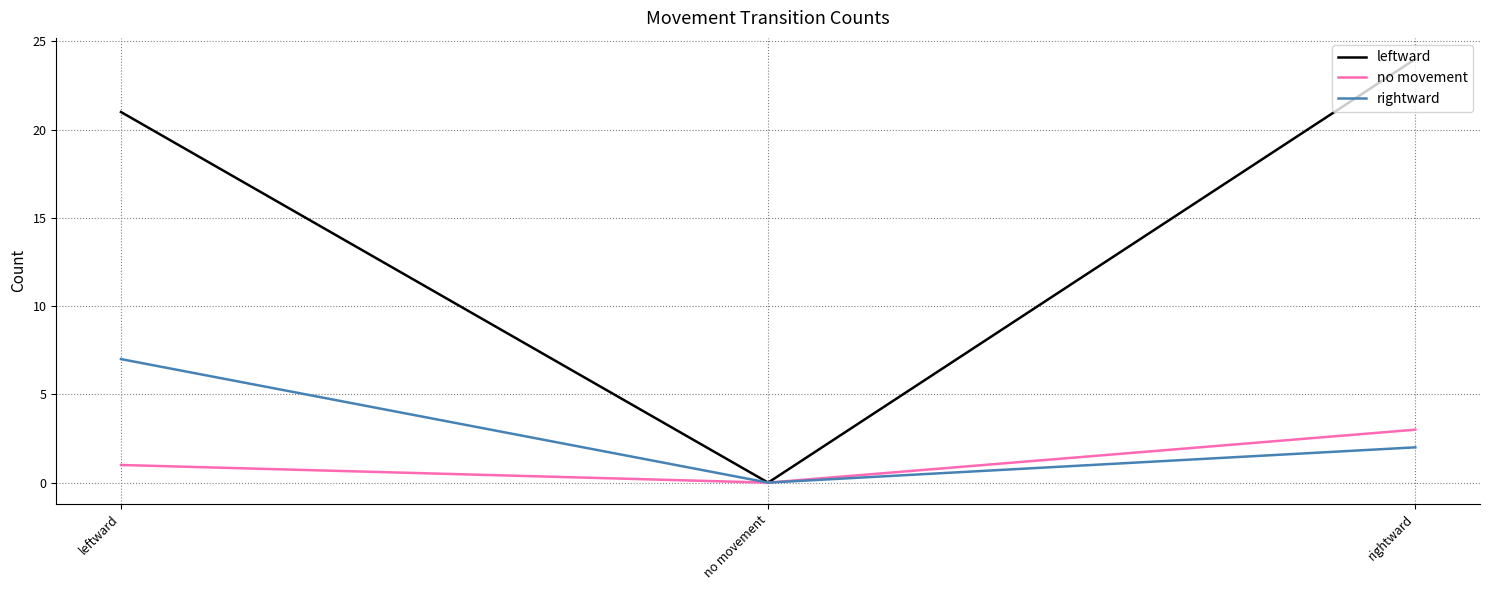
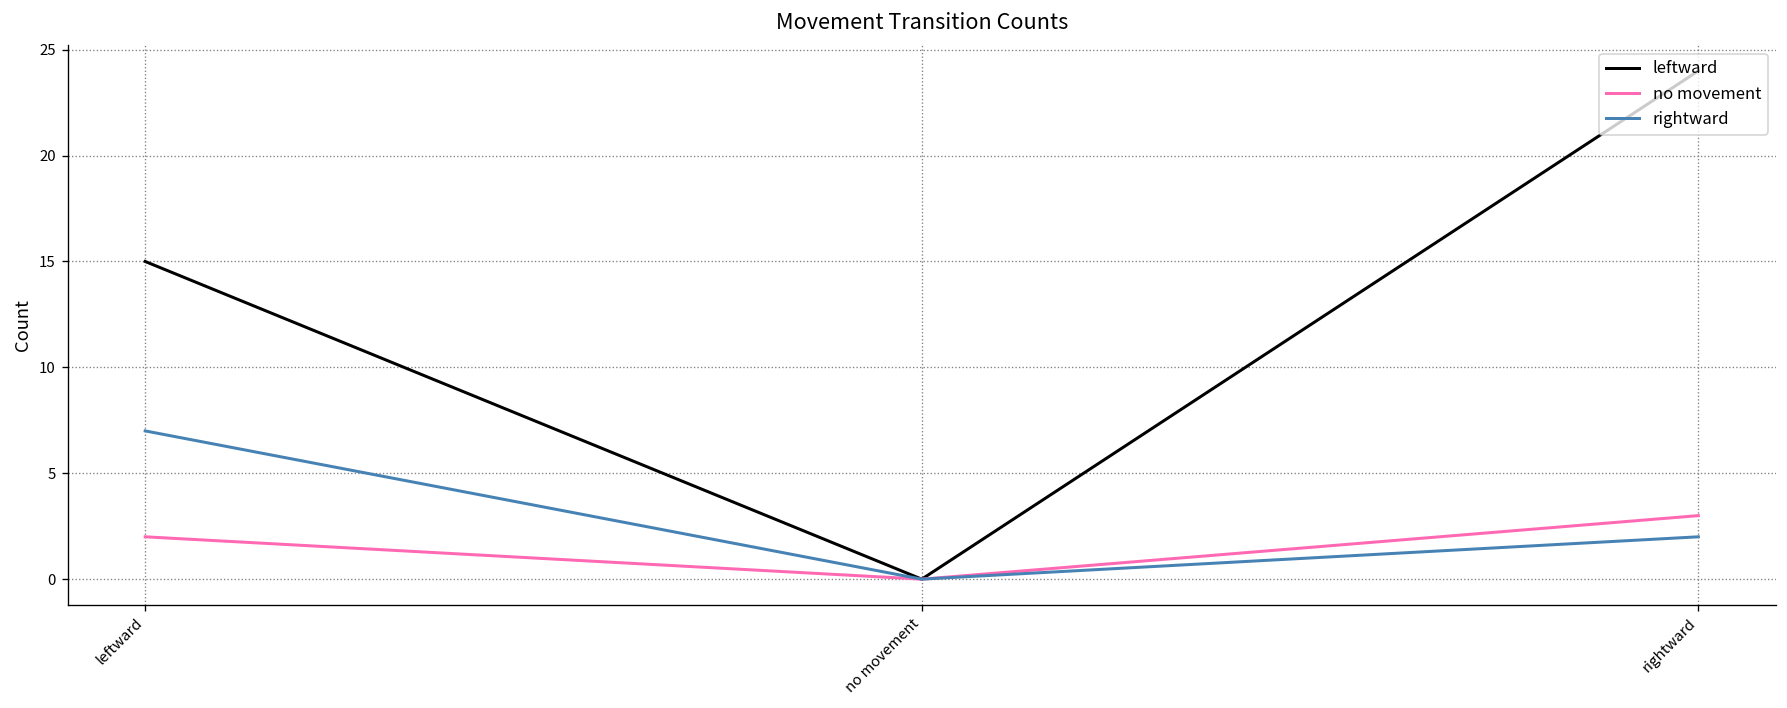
leftward, leftward: 21 -> 15
no movement, leftward: 1 -> 2
